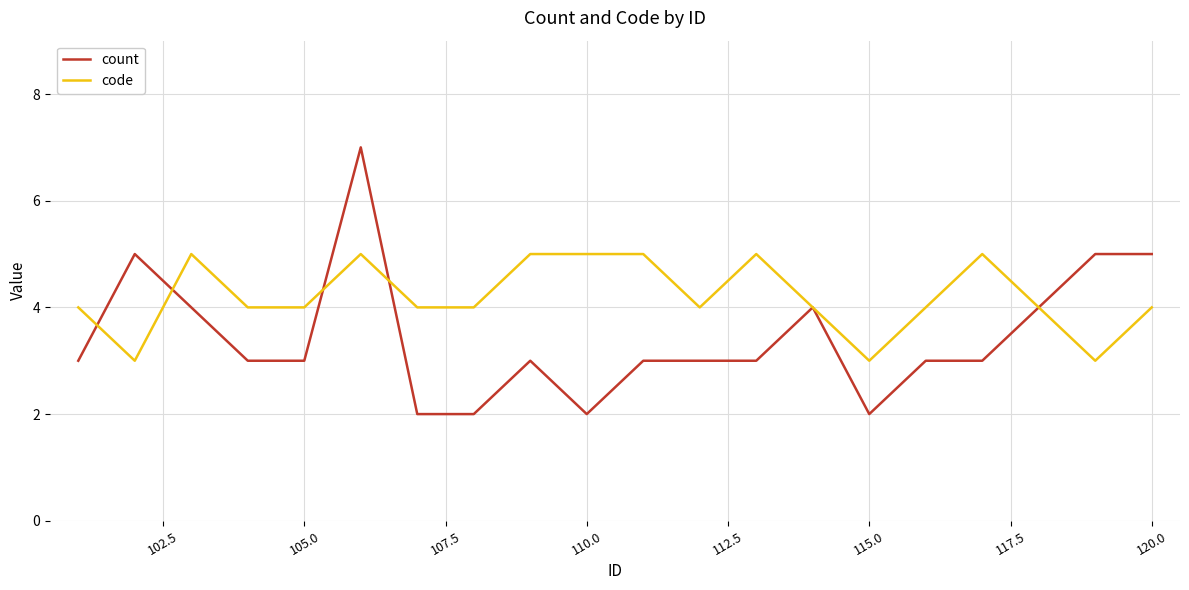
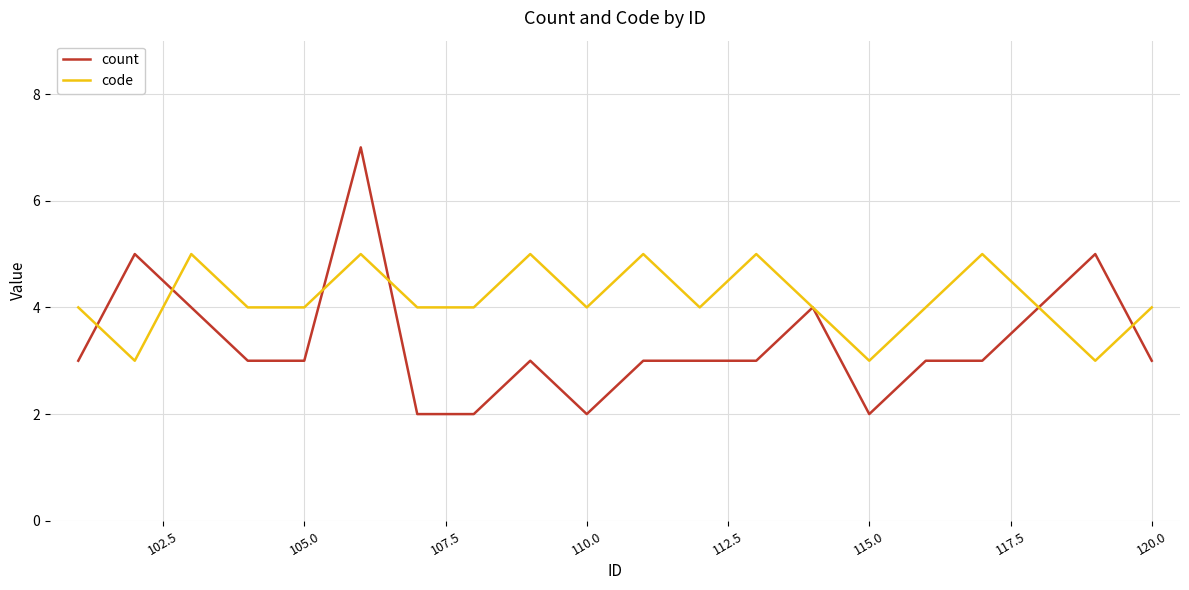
code, 110.0: 5 -> 4
count, 120.0: 5 -> 3
